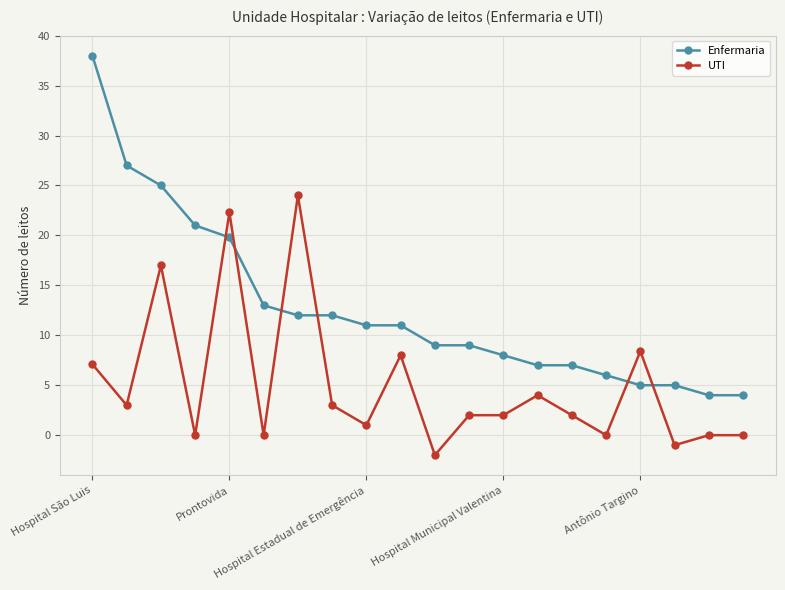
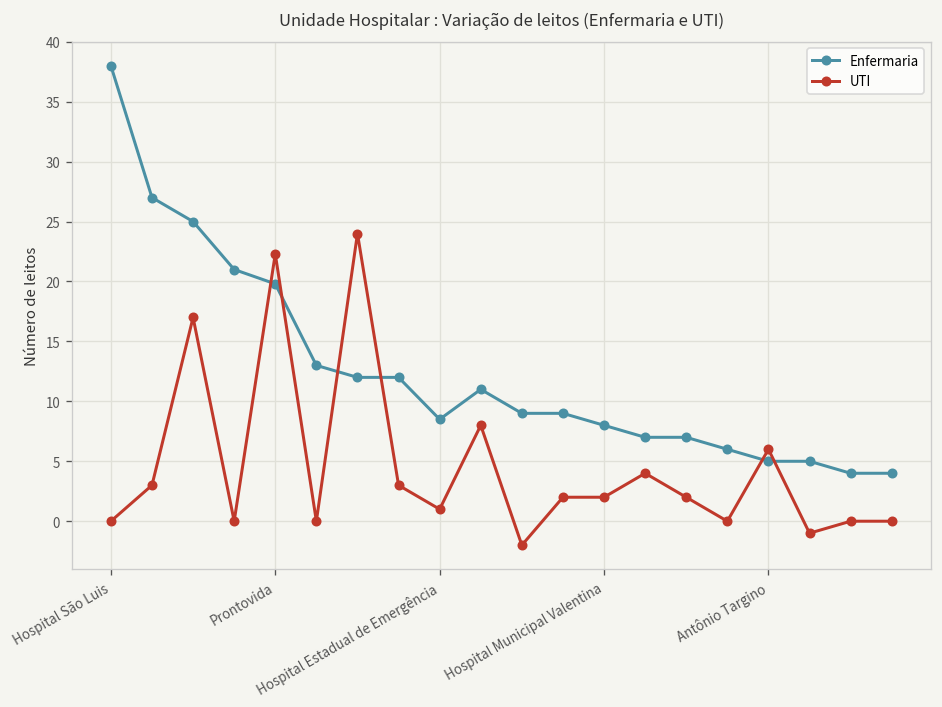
UTI, Hospital São Luis: 7 -> 0
Enfermaria, Hospital Estadual de Emergência: 11 -> 9
UTI, Antônio Targino: 8 -> 6
